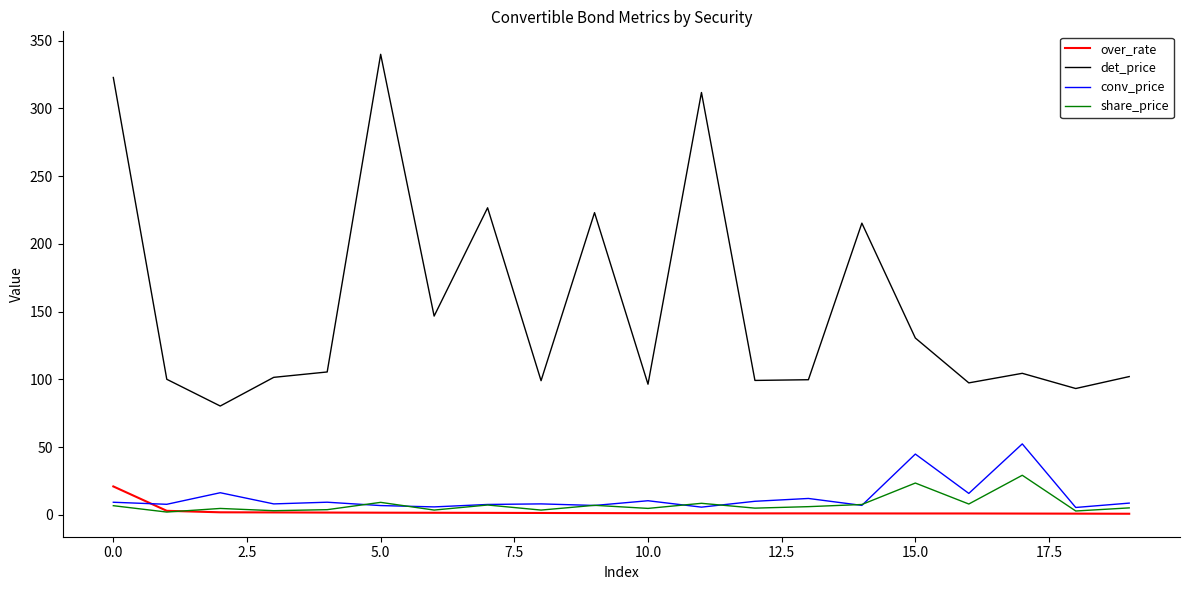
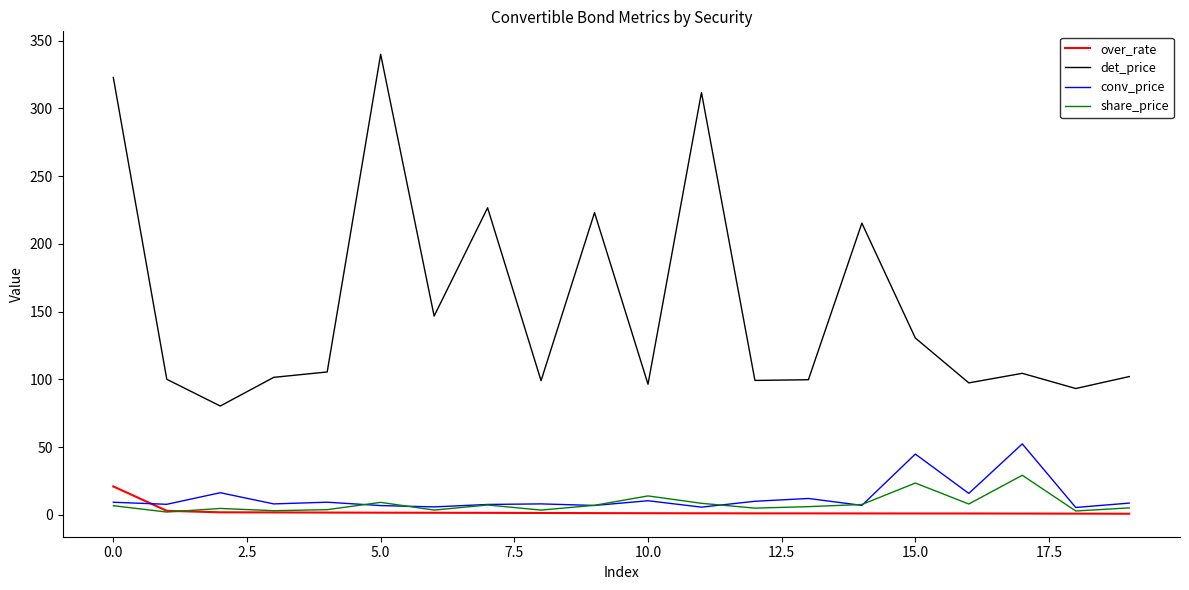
share_price, 10.0: 5 -> 14
